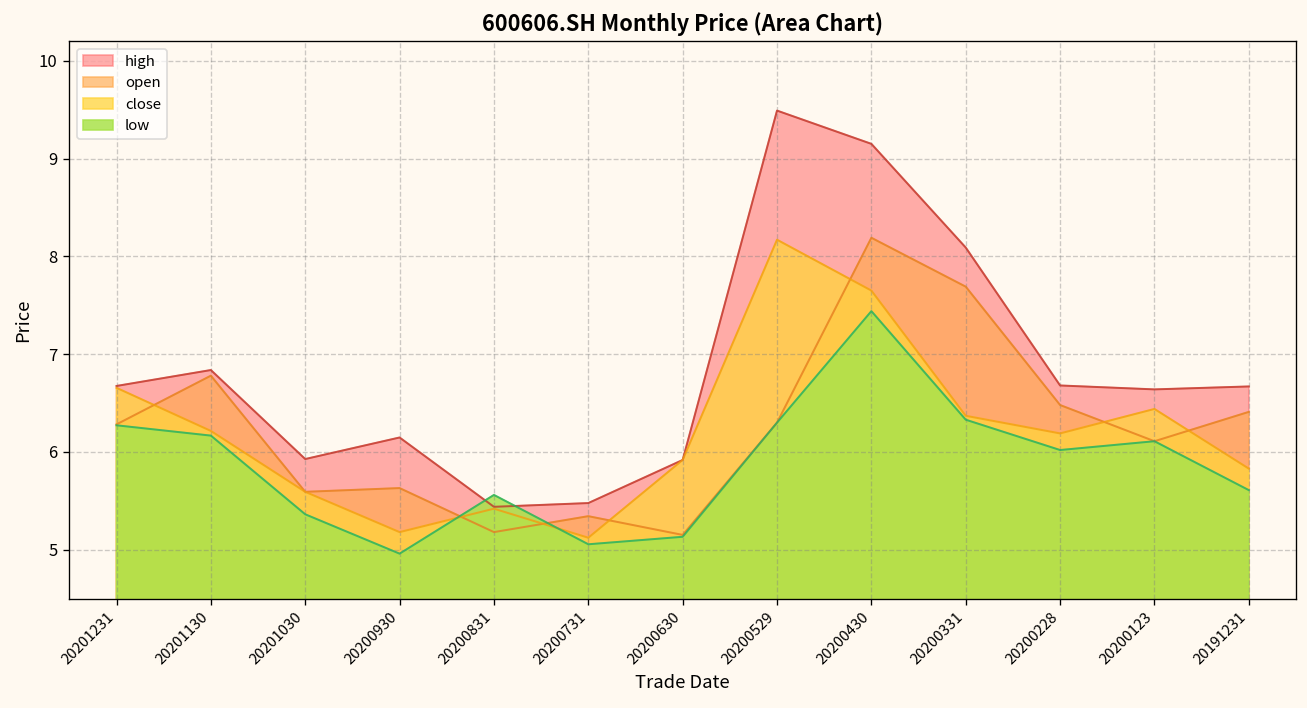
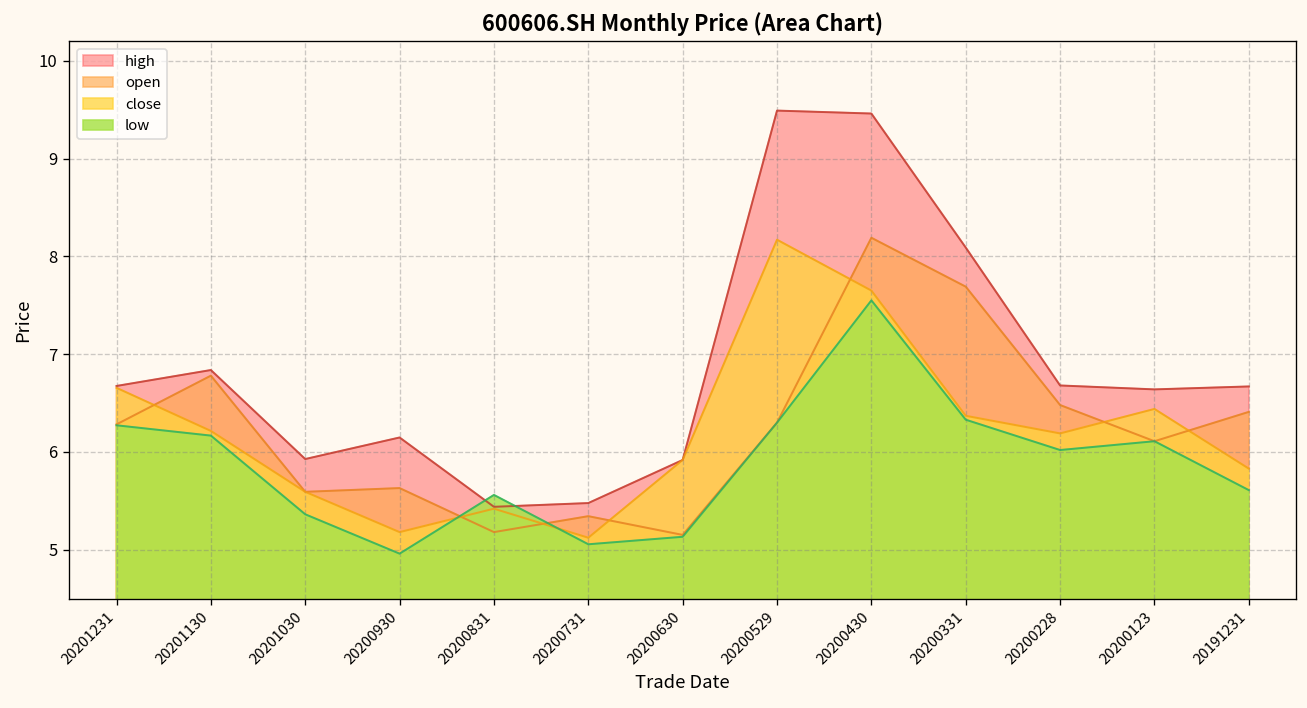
high, 20200430: 9.2 -> 9.5
low, 20200430: 7.4 -> 7.6
